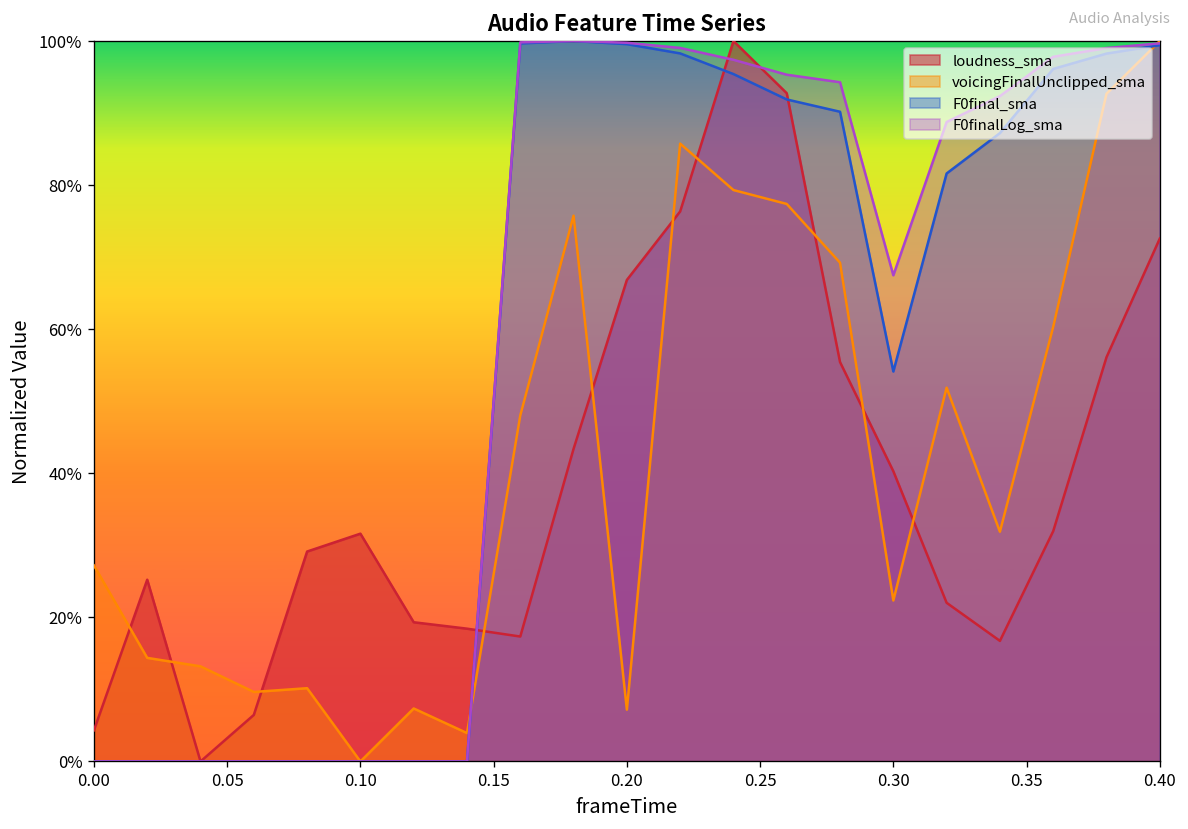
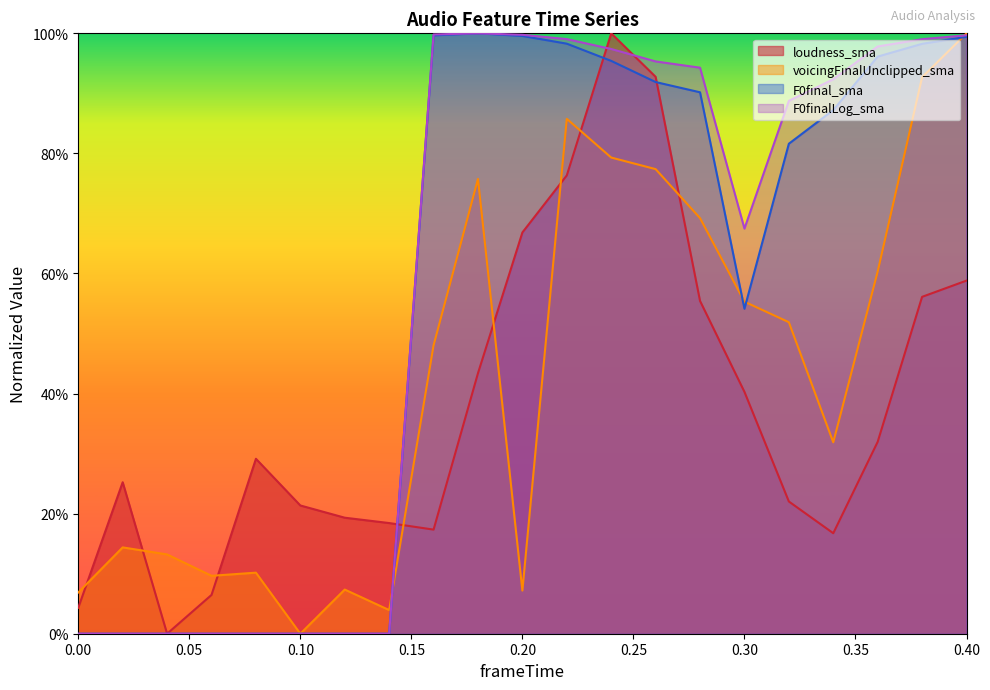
voicingFinalUnclipped_sma, 0.00: 27% -> 7%
loudness_sma, 0.10: 32% -> 21%
voicingFinalUnclipped_sma, 0.30: 22% -> 55%
loudness_sma, 0.40: 73% -> 59%
